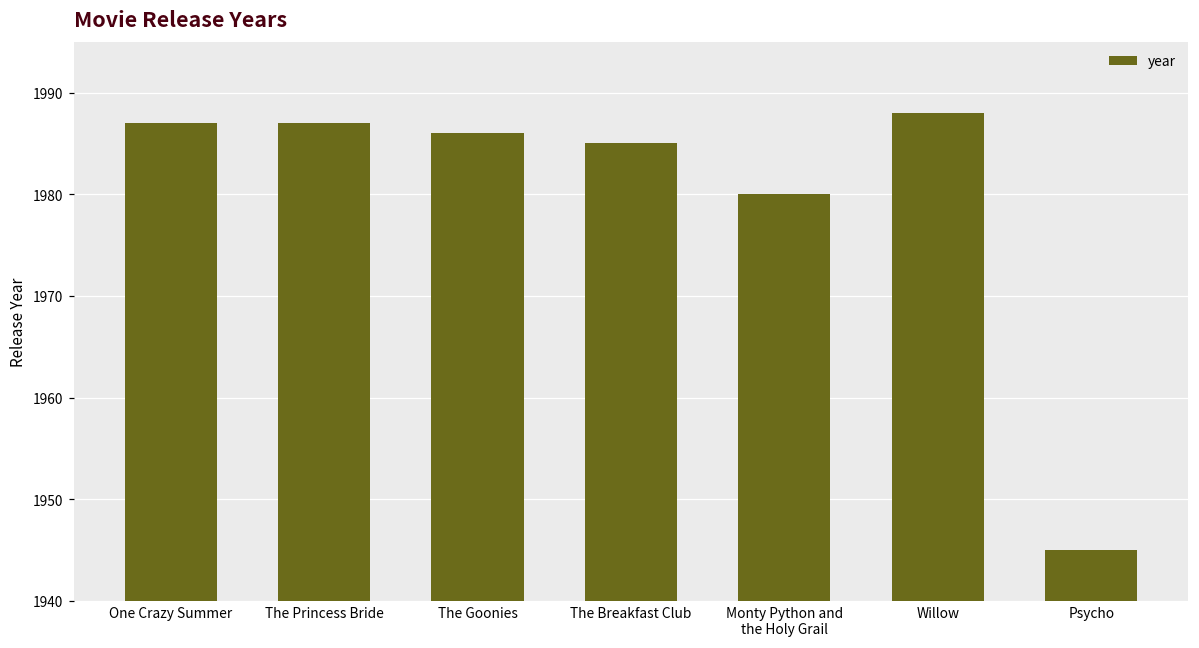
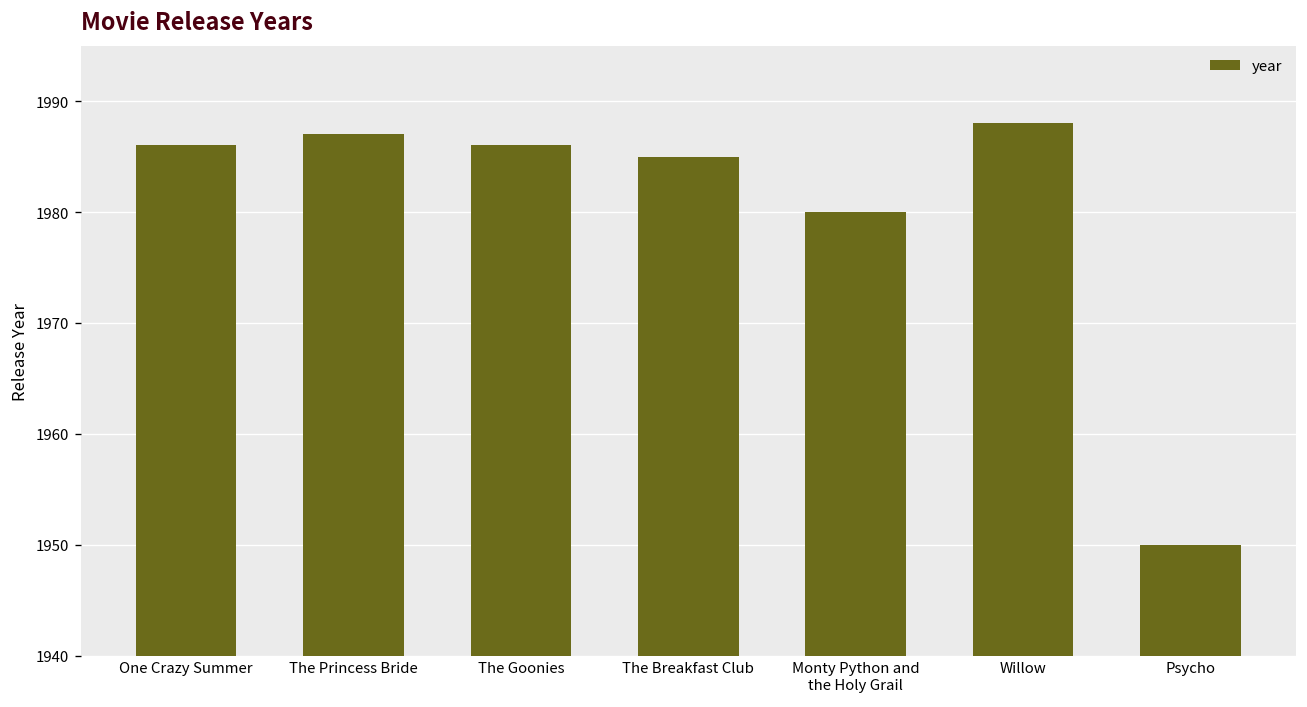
One Crazy Summer: 1987 -> 1986
Psycho: 1945 -> 1950
